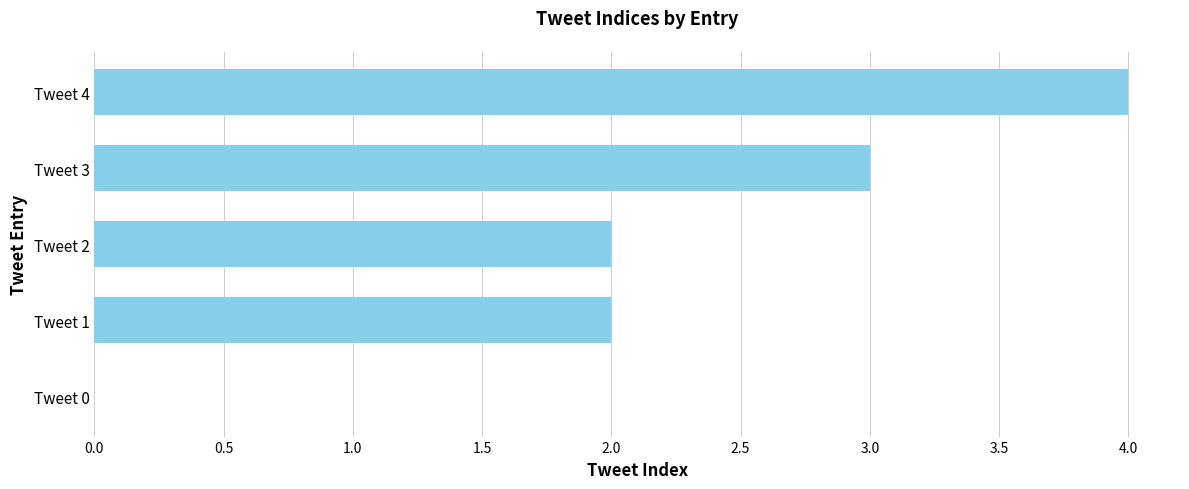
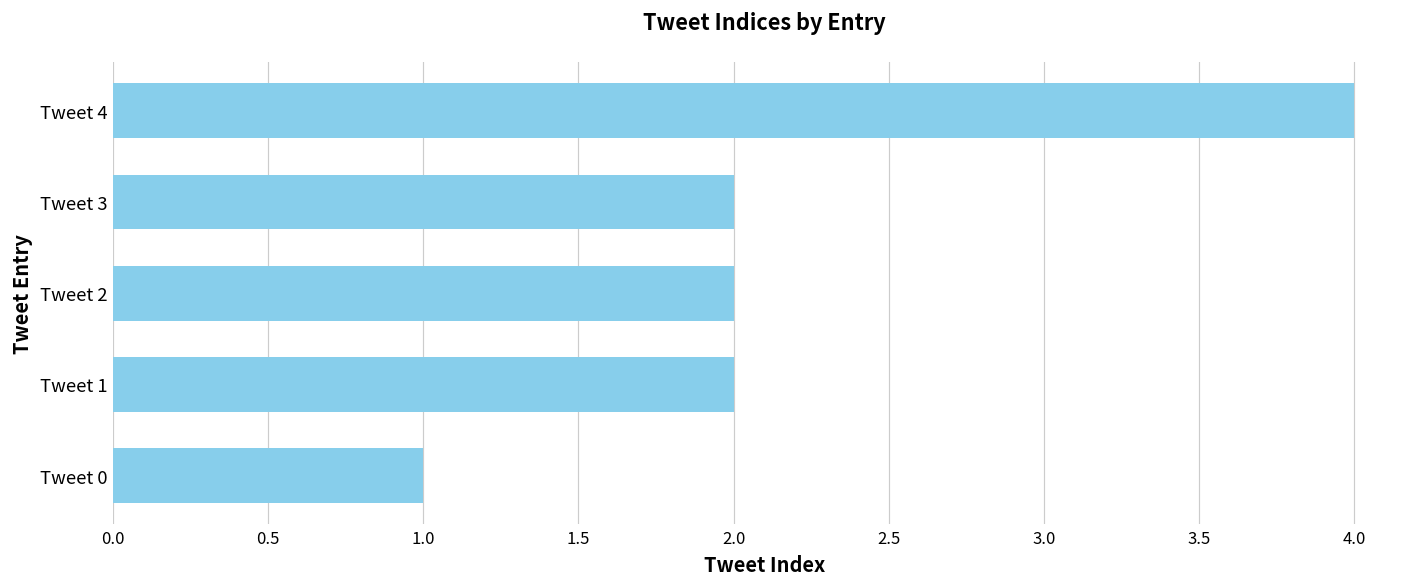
Tweet 3: 3 -> 2
Tweet 0: 0 -> 1
